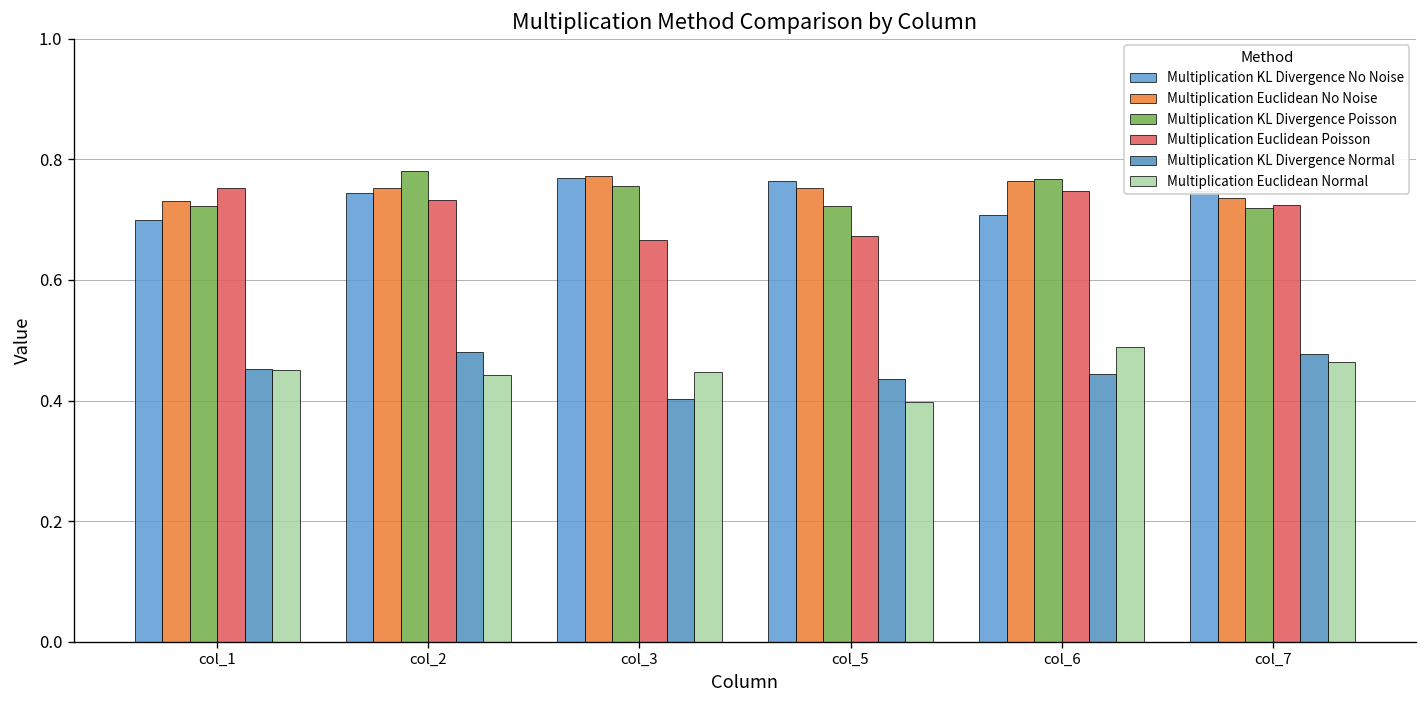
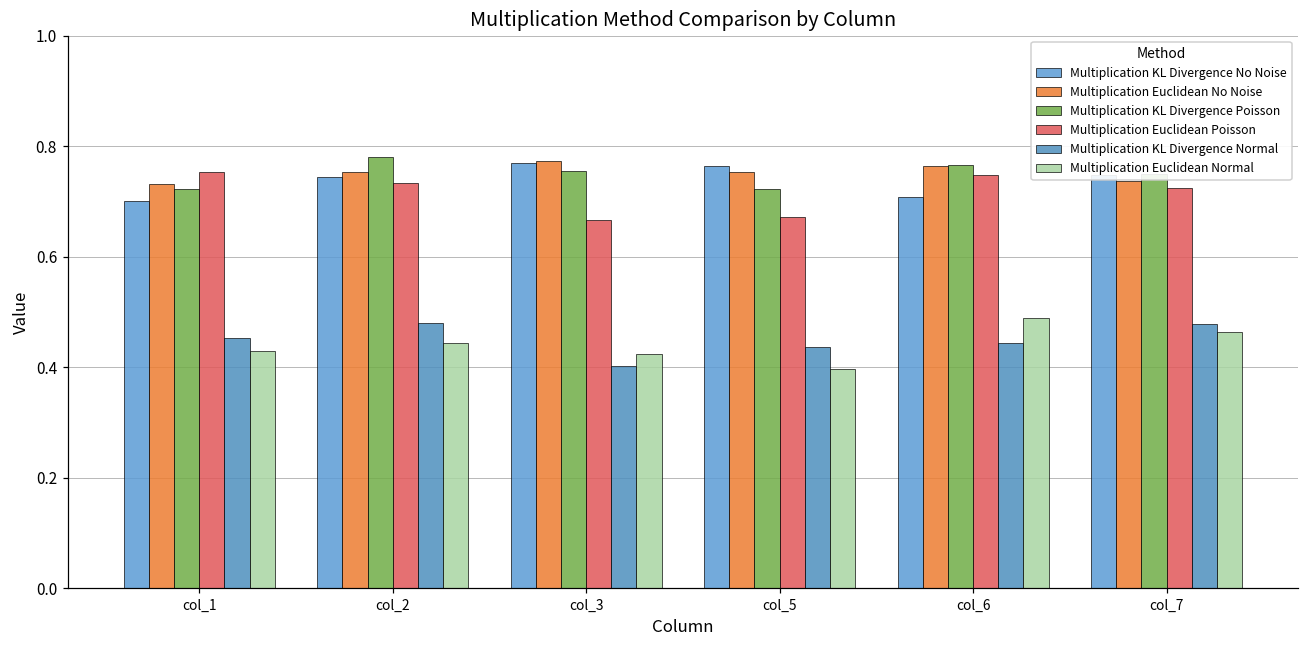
Multiplication Euclidean Normal, col_1: 0.45 -> 0.43
Multiplication Euclidean Normal, col_3: 0.45 -> 0.42
Multiplication KL Divergence Poisson, col_7: 0.72 -> 0.75
